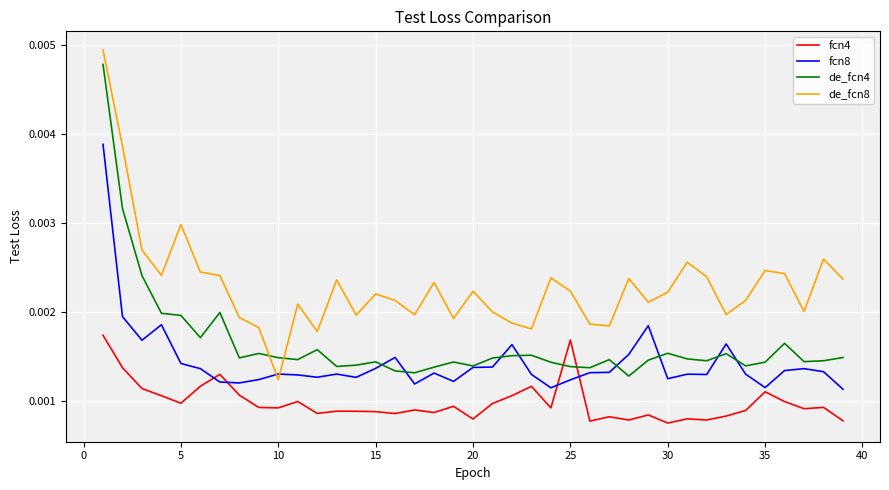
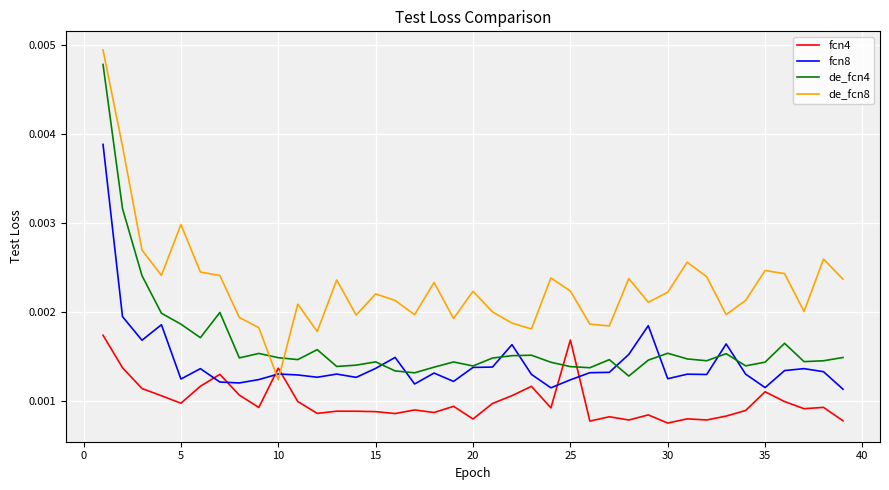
fcn8, 5: 0.0014 -> 0.0013
de_fcn4, 5: 0.0020 -> 0.0019
fcn4, 10: 0.0009 -> 0.0014
